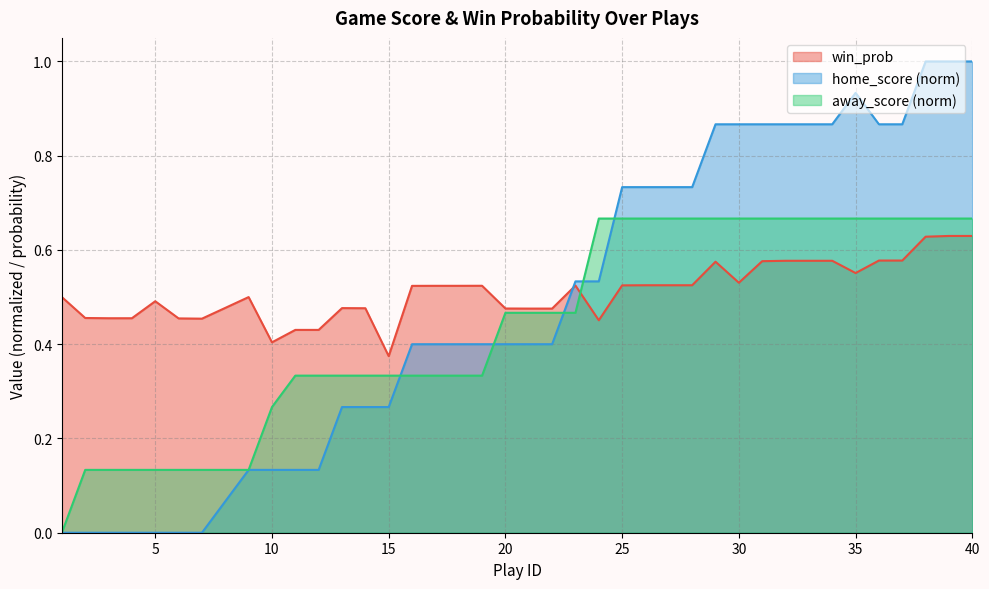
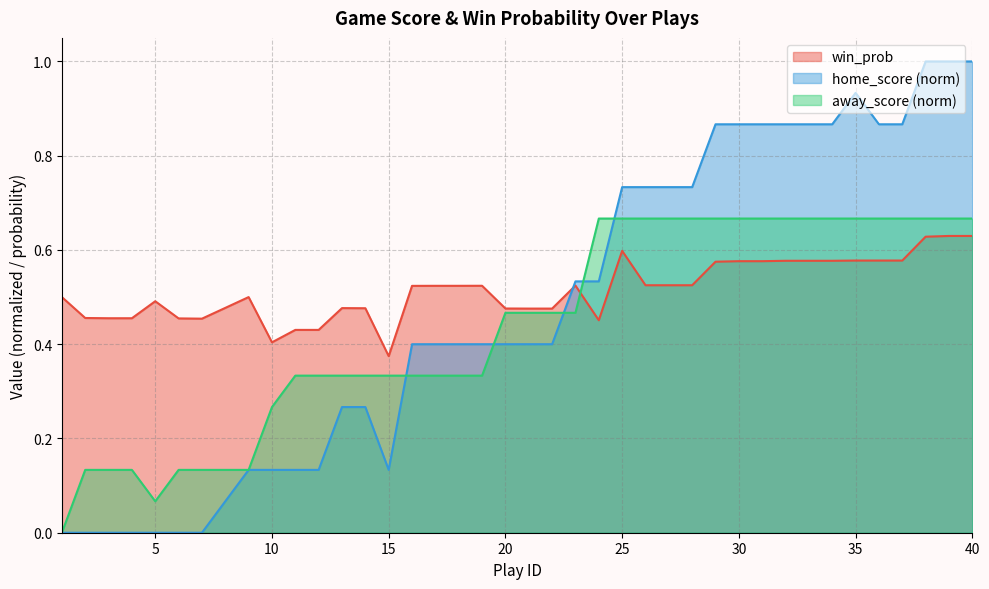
away_score (norm), 5: 0.13 -> 0.07
home_score (norm), 15: 0.27 -> 0.13
win_prob, 25: 0.52 -> 0.60
win_prob, 30: 0.53 -> 0.58
win_prob, 35: 0.55 -> 0.58
